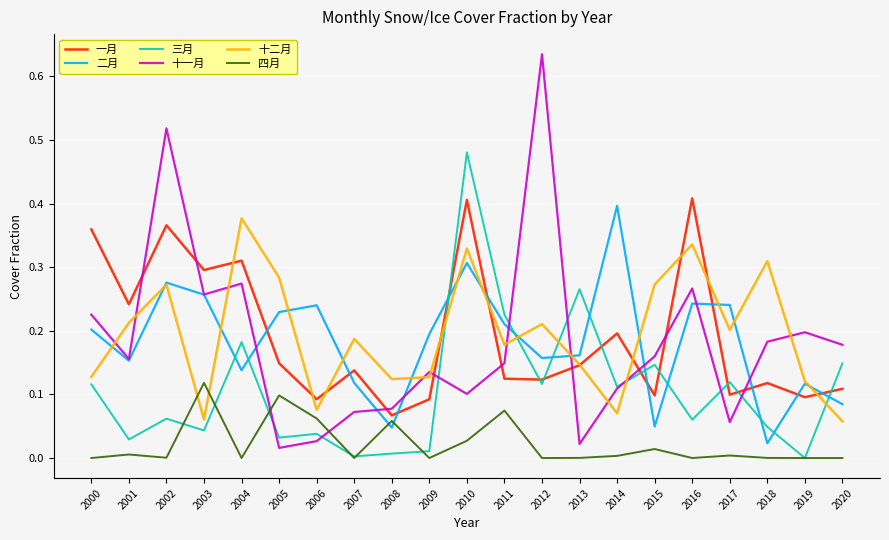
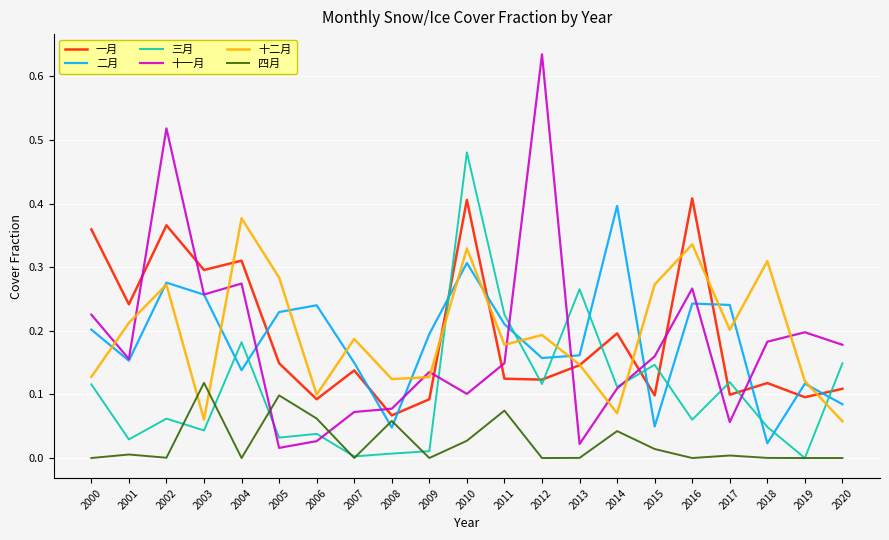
十二月, 2006: 0.08 -> 0.10
二月, 2007: 0.12 -> 0.15
十二月, 2012: 0.21 -> 0.19
四月, 2014: 0.00 -> 0.04
